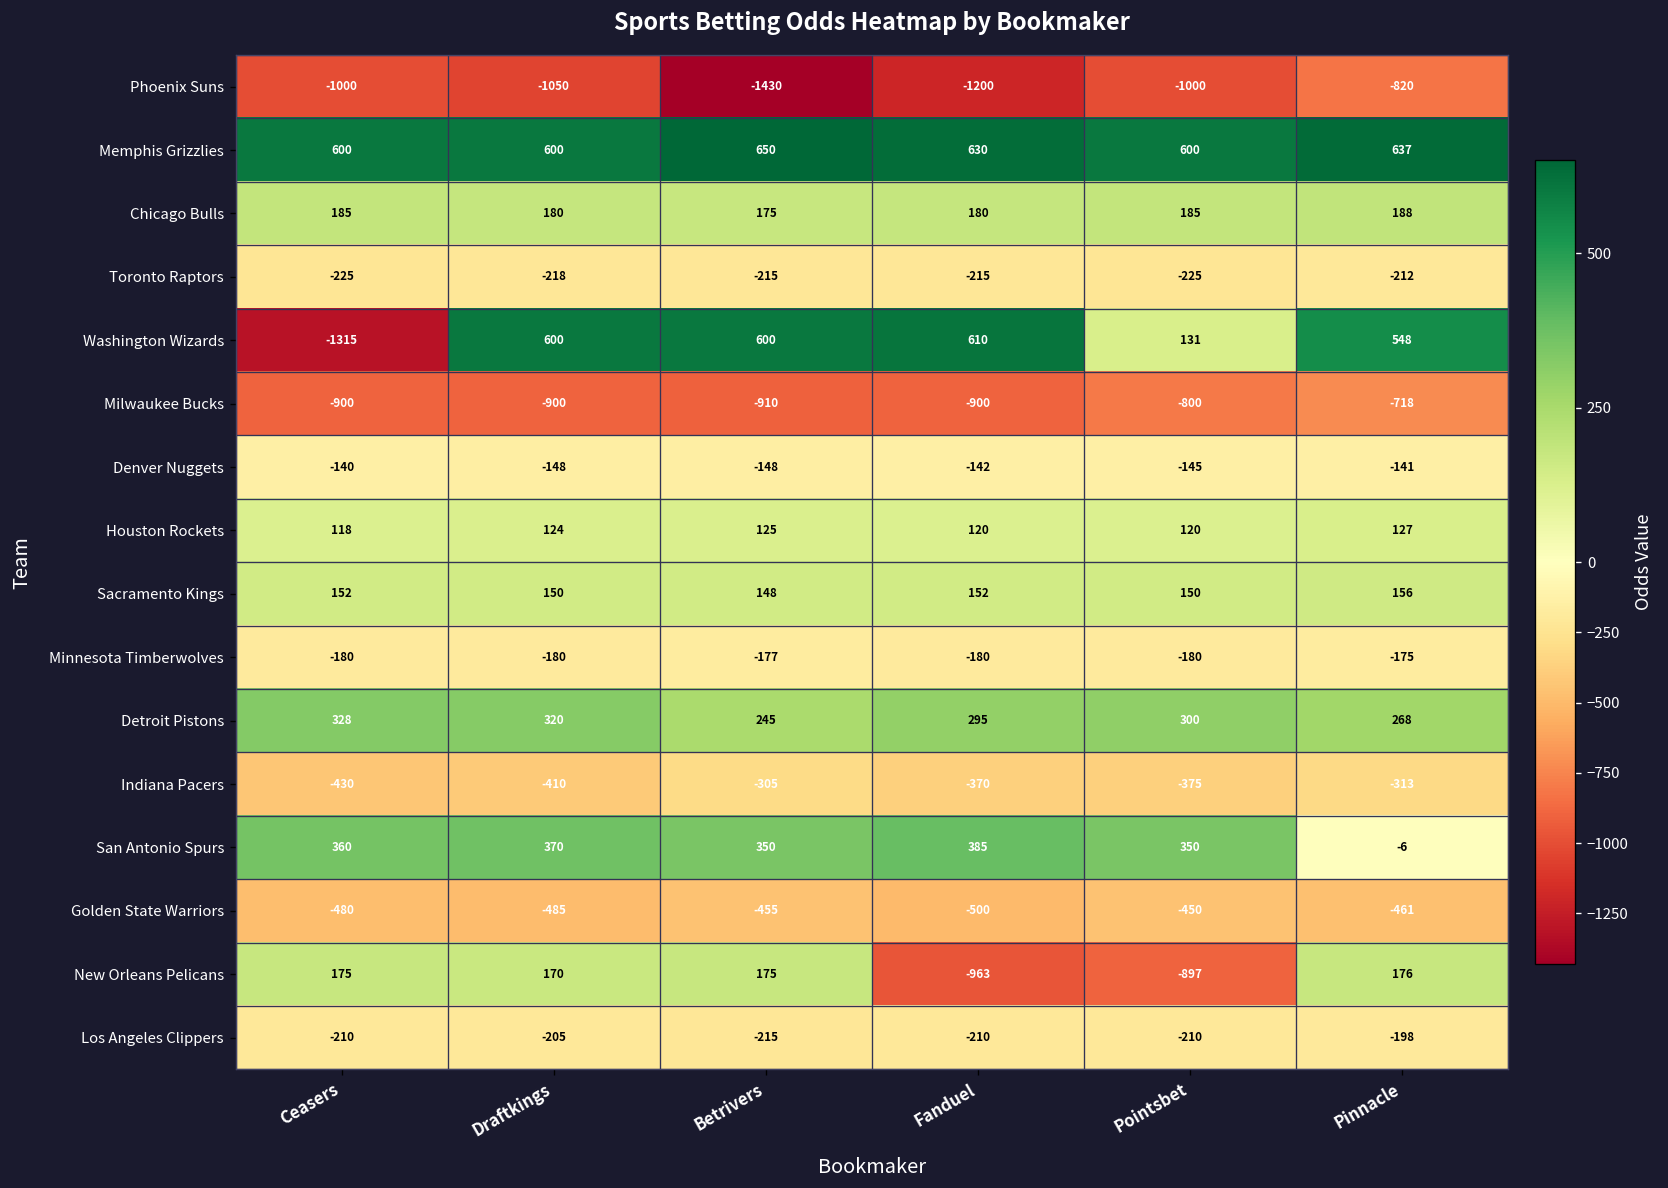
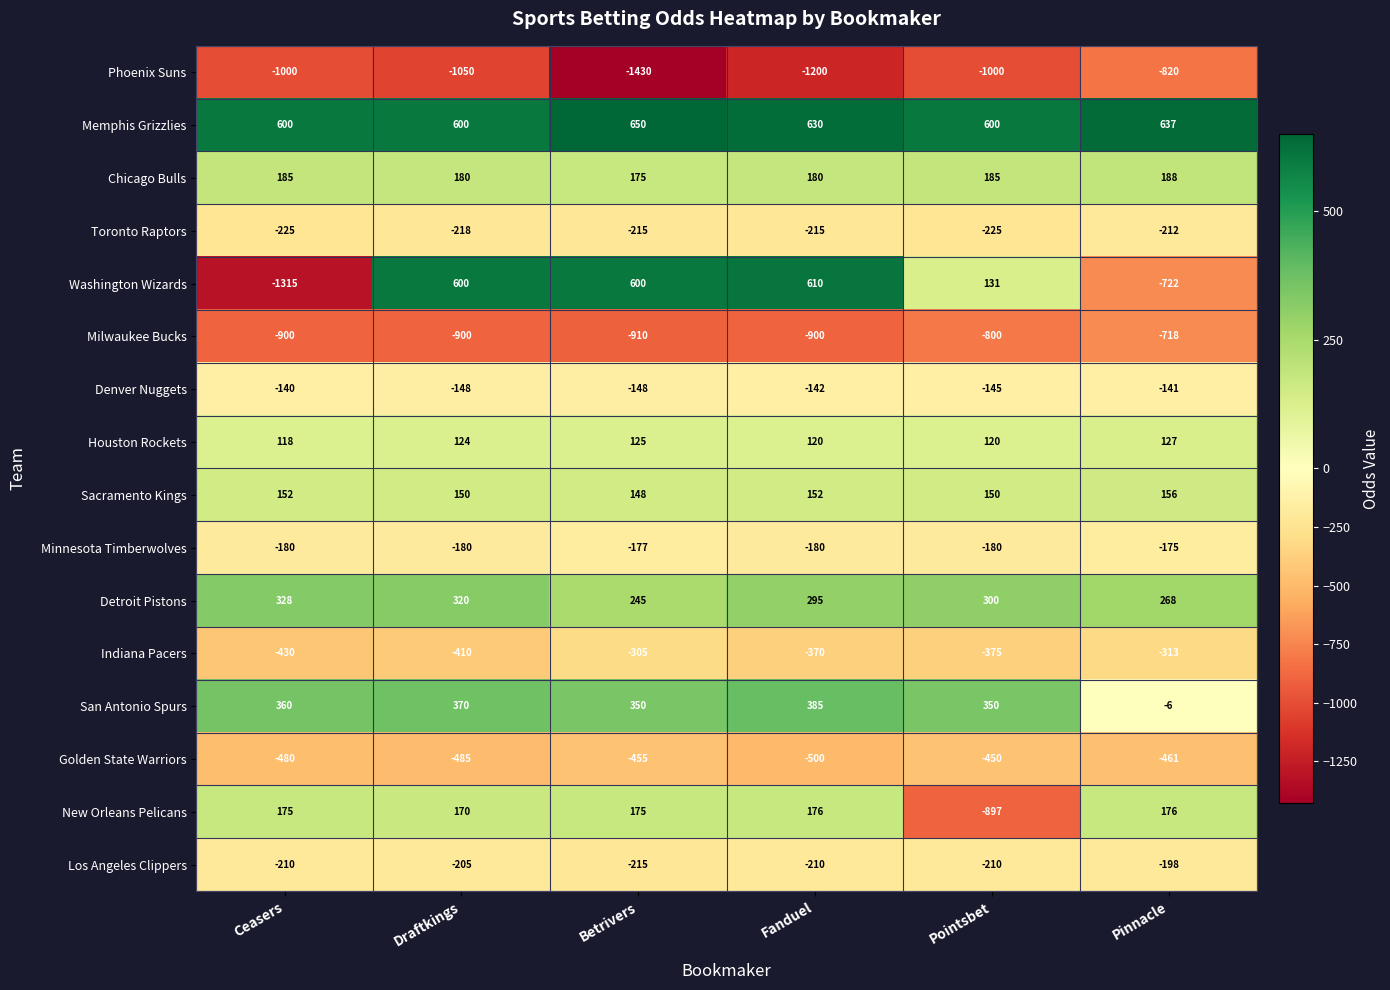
Washington Wizards, Pinnacle: 548 -> -722
New Orleans Pelicans, Fanduel: -963 -> 176
